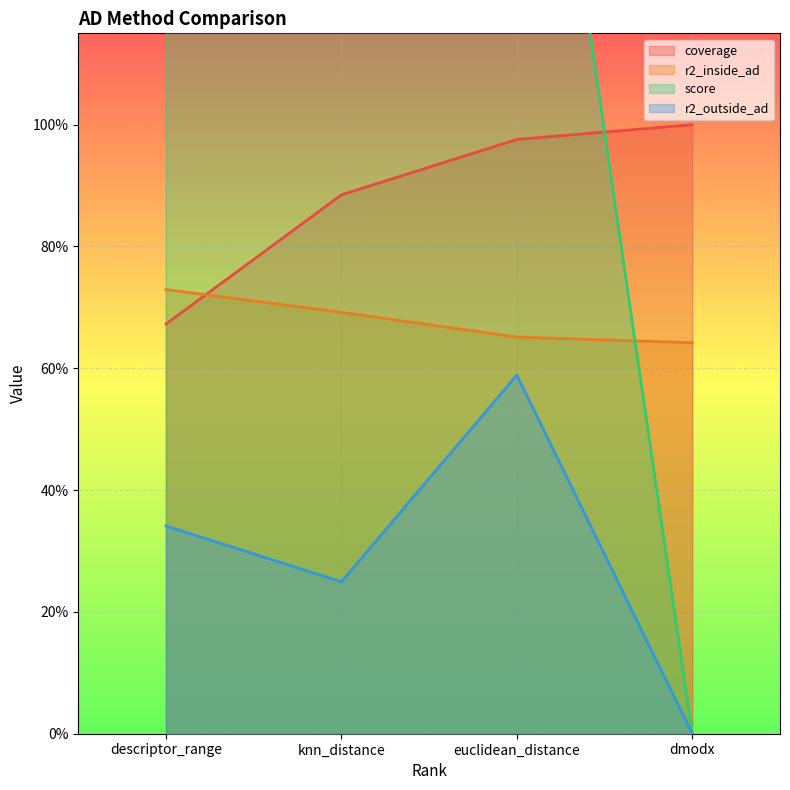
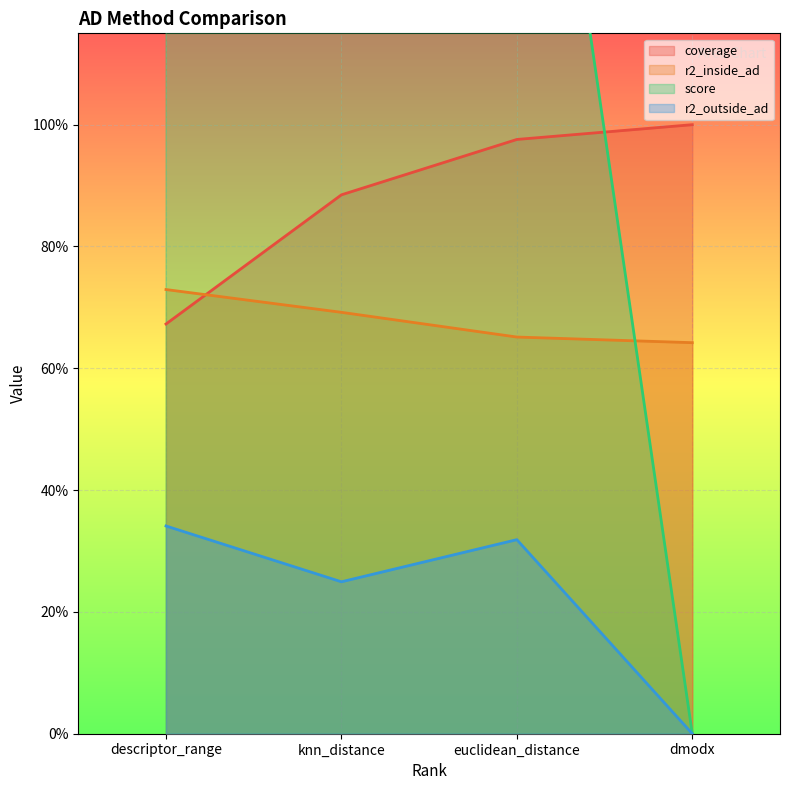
r2_outside_ad, euclidean_distance: 59% -> 32%
